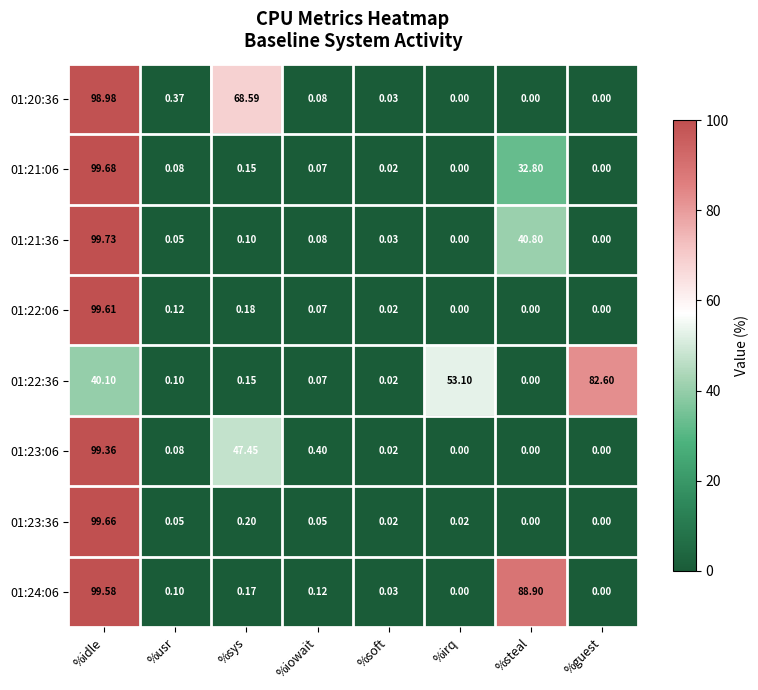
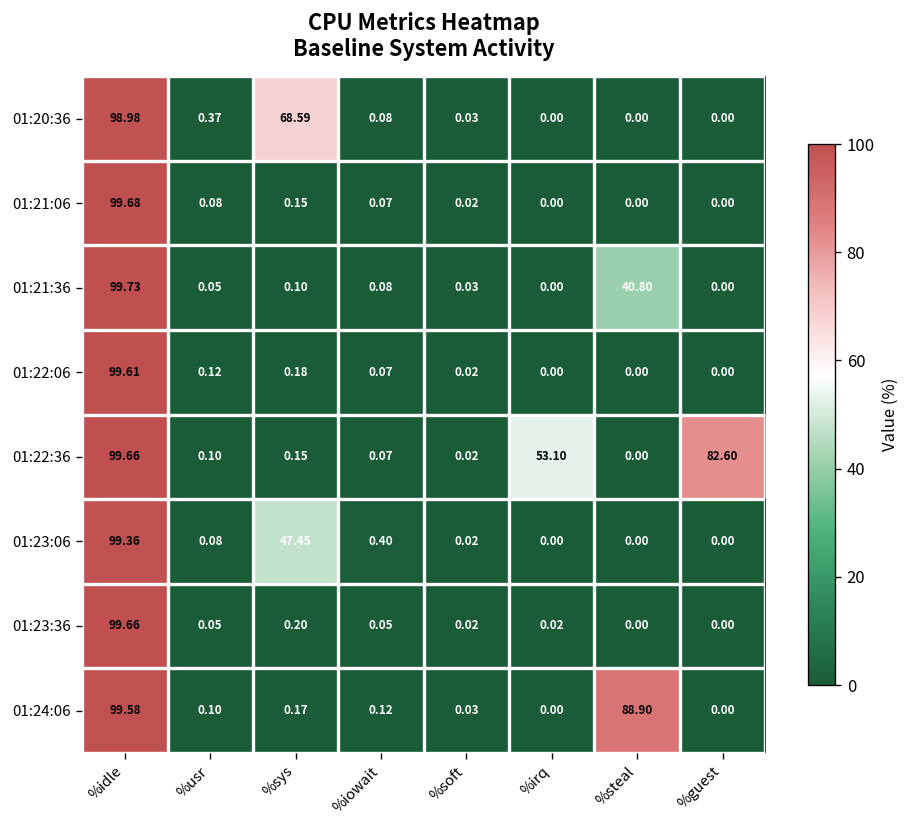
01:21:06, %steal: 32.80 -> 0.00
01:22:36, %idle: 40.10 -> 99.66
